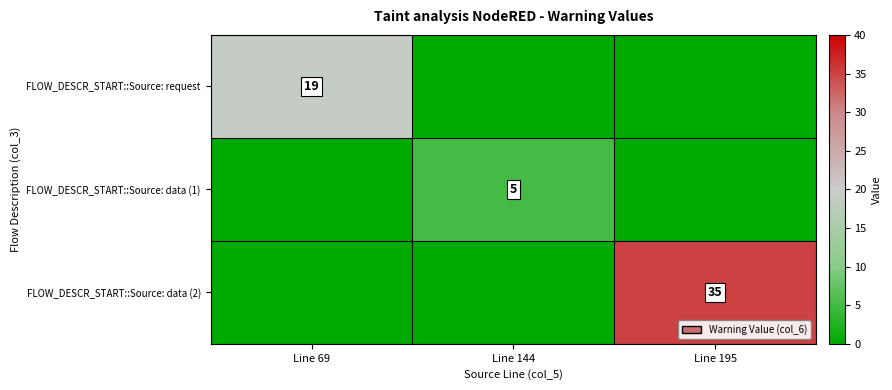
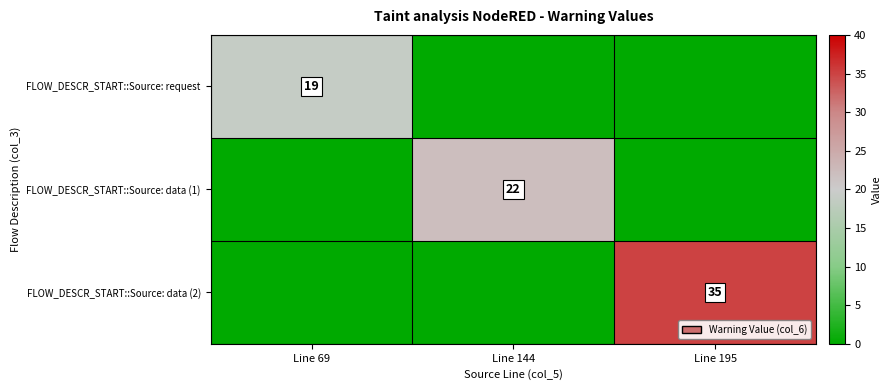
FLOW_DESCR_START::Source: data (1), Line 144: 5 -> 22
